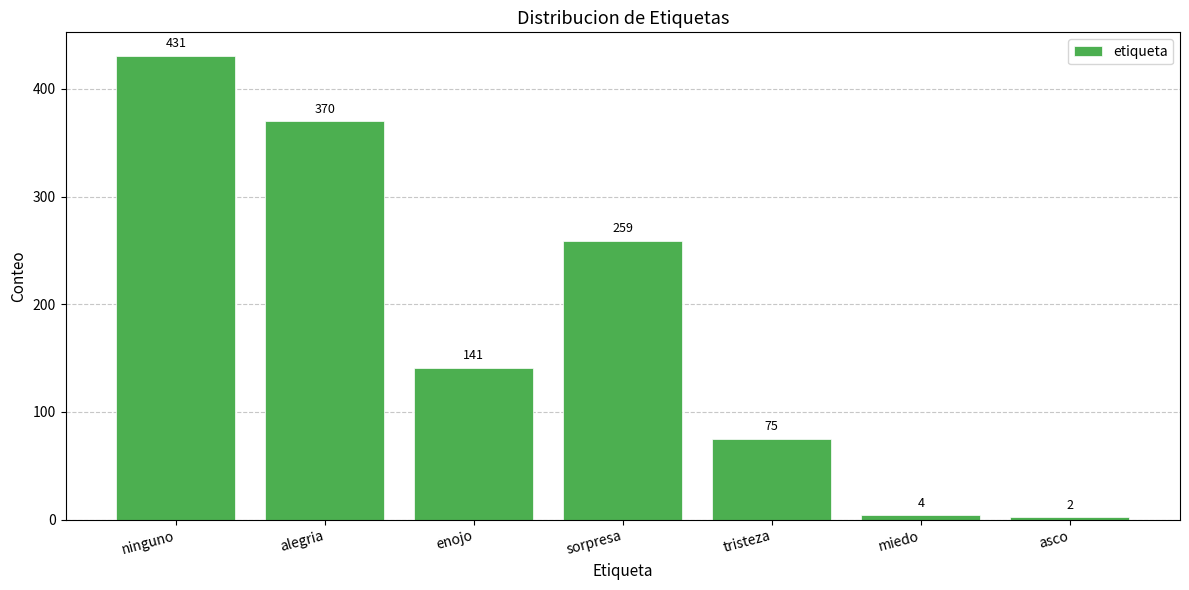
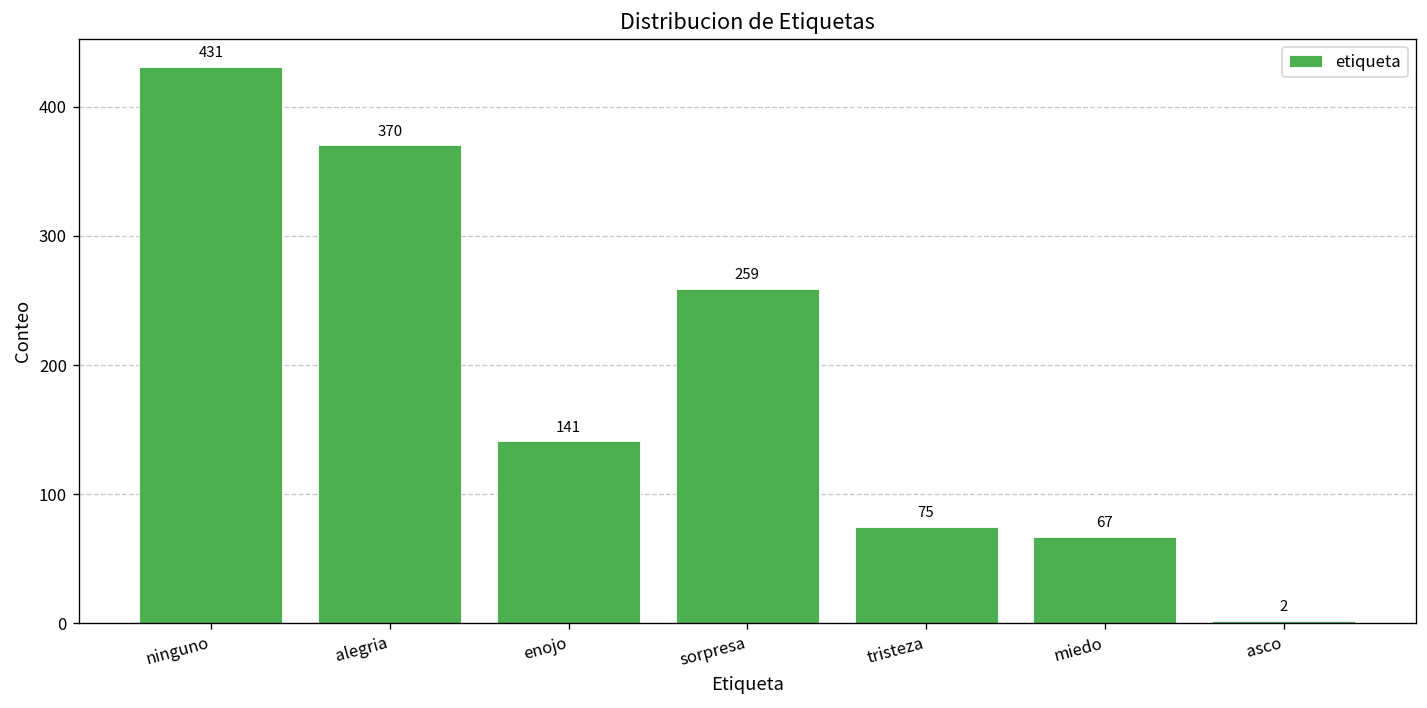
miedo: 4 -> 67
